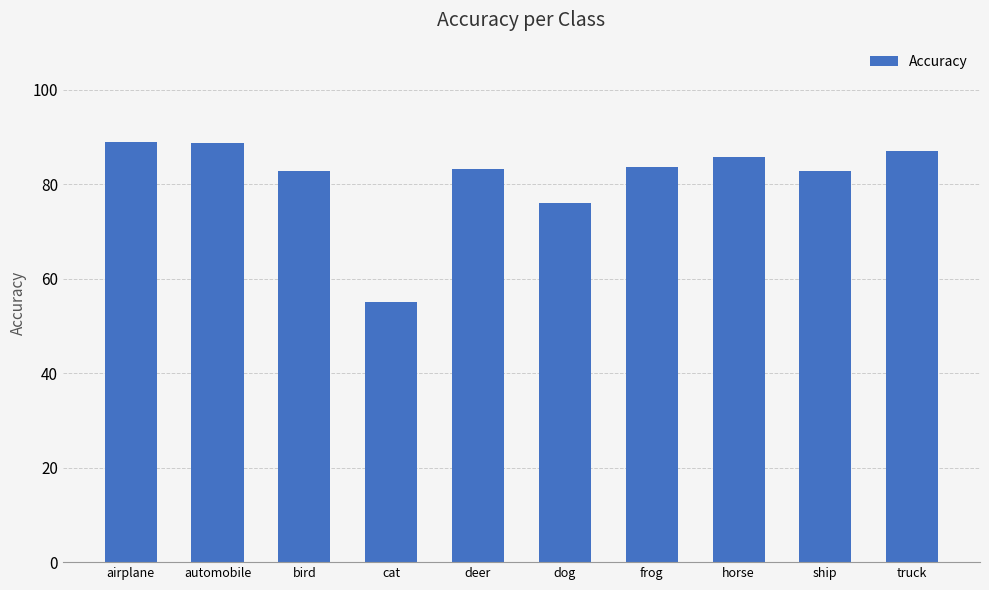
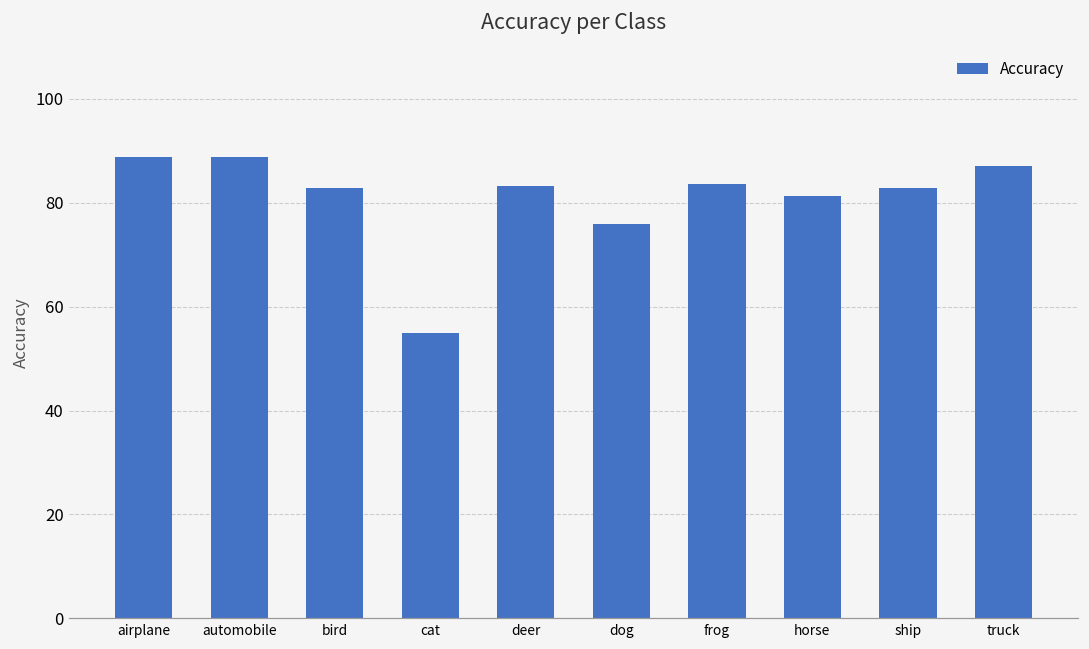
horse: 86 -> 81
